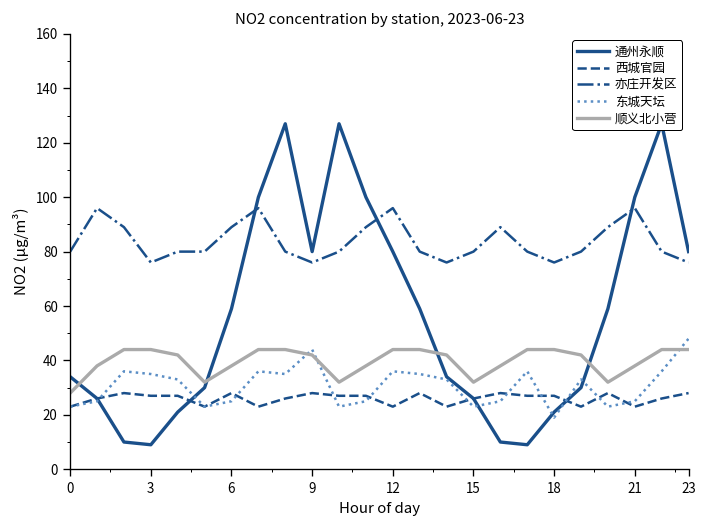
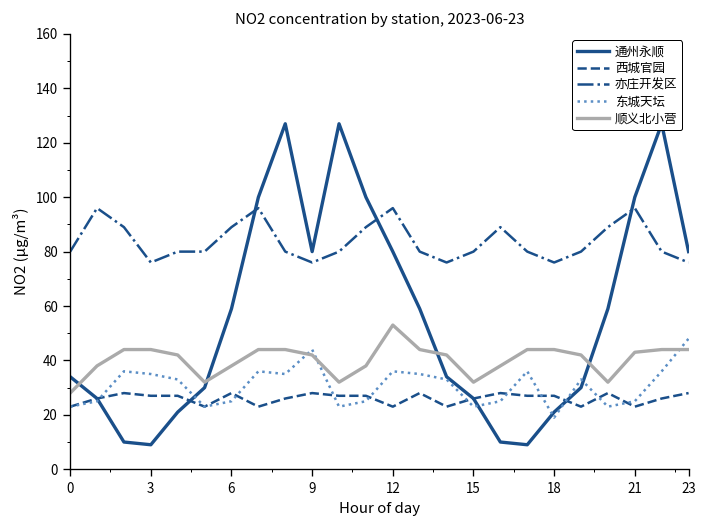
顺义北小营, 12: 44 -> 53
顺义北小营, 21: 38 -> 43
